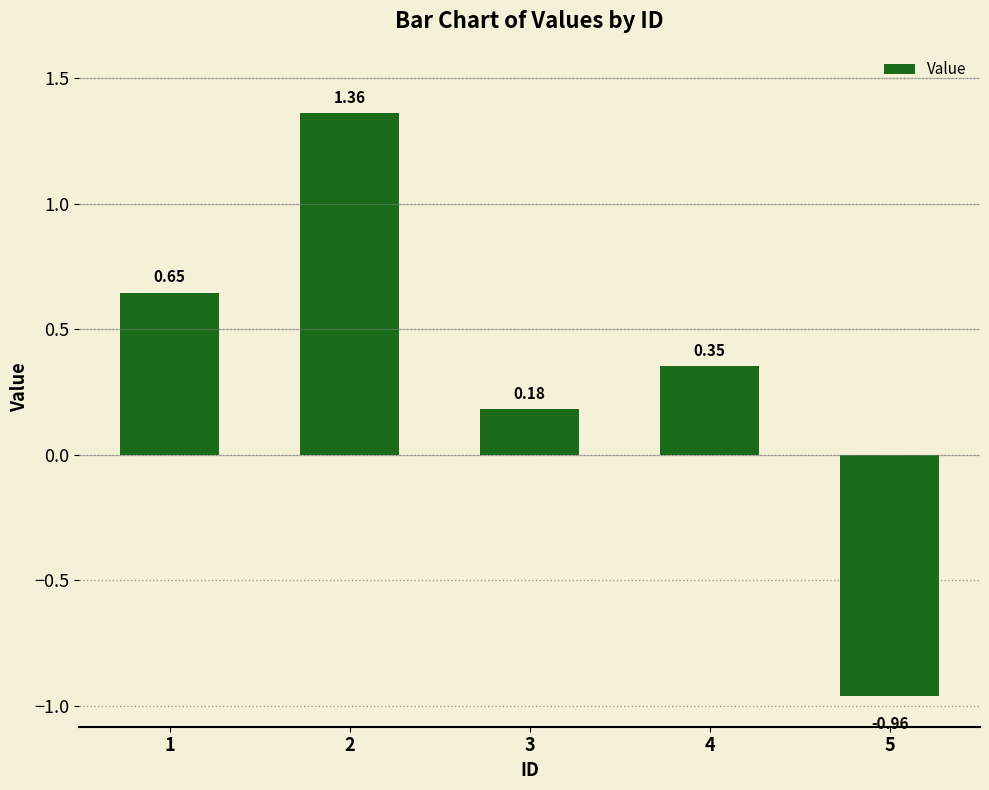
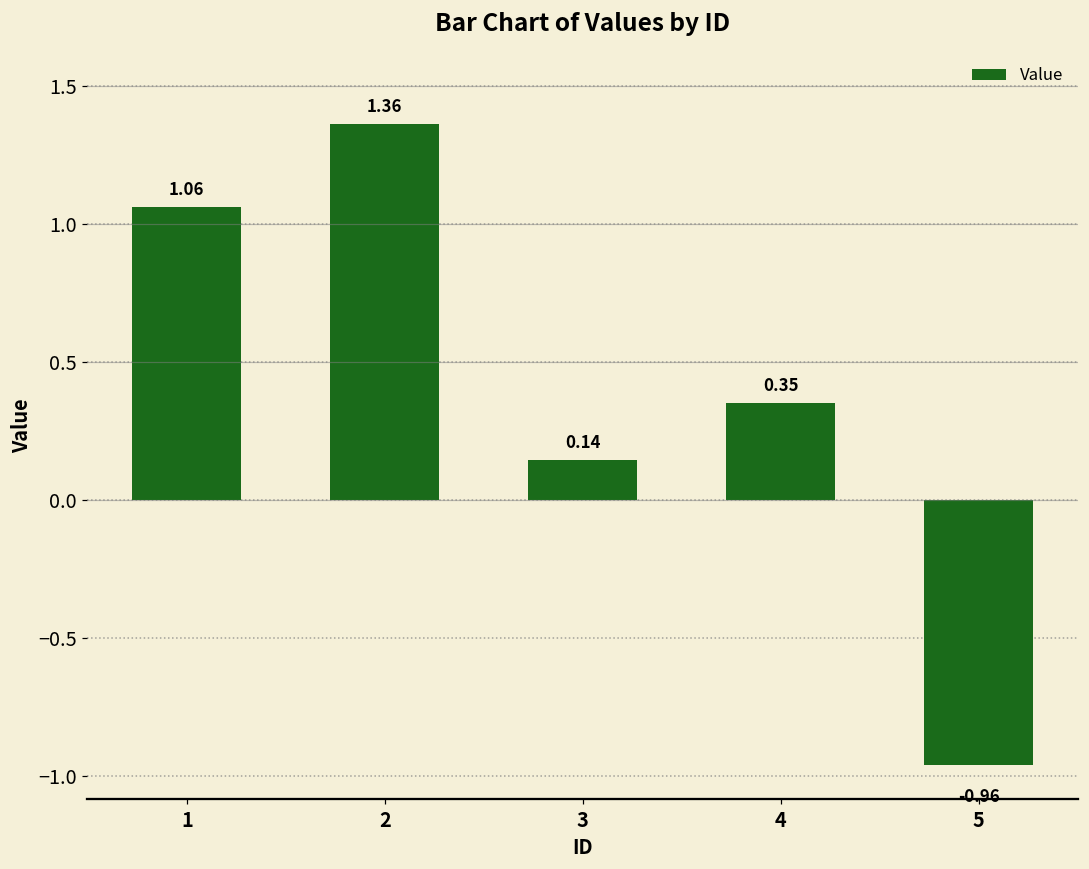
1: 0.65 -> 1.06
3: 0.18 -> 0.14
